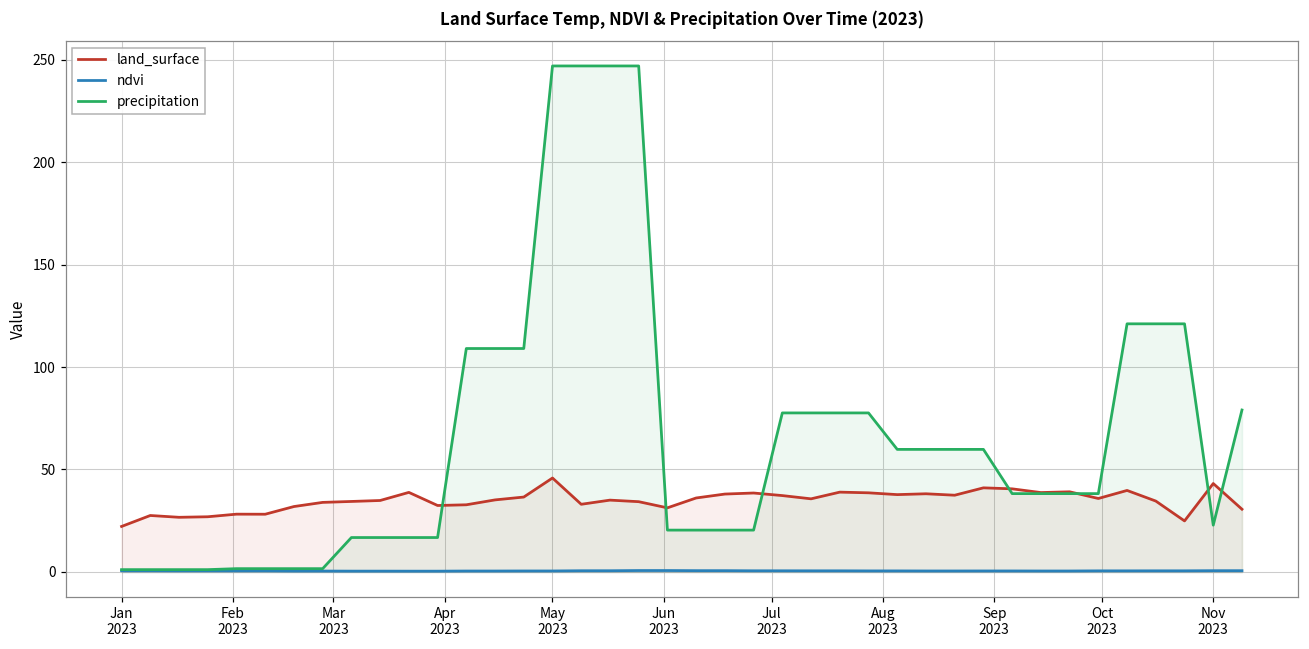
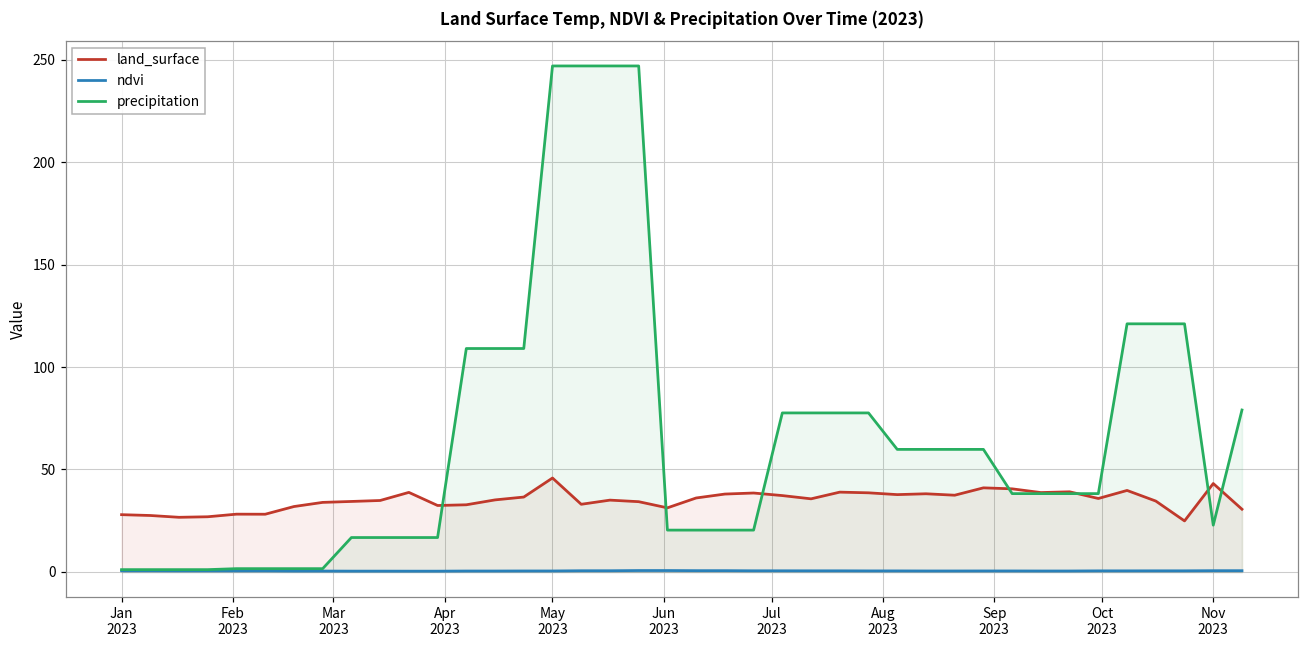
land_surface, Jan 2023: 22 -> 28
